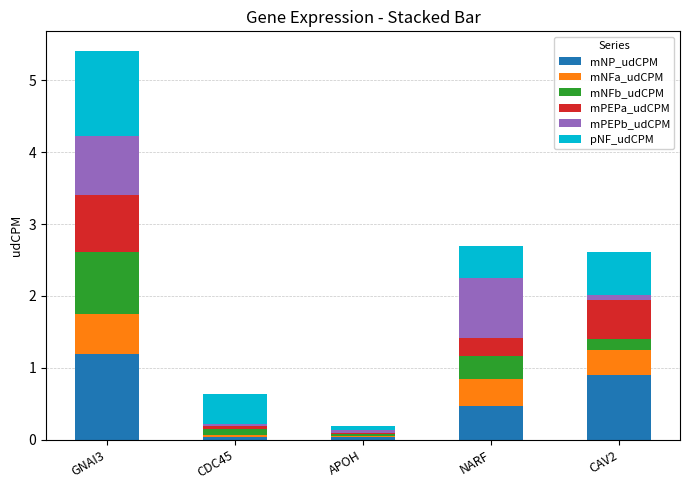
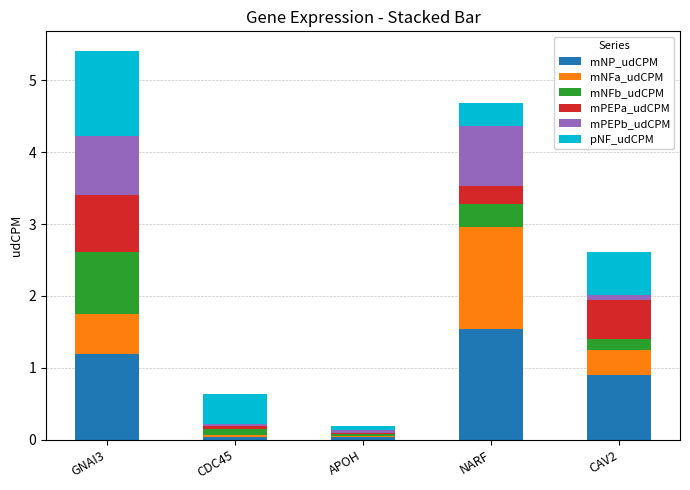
mNP_udCPM, NARF: 0.5 -> 1.5
mNFa_udCPM, NARF: 0.4 -> 1.4
pNF_udCPM, NARF: 0.4 -> 0.3
